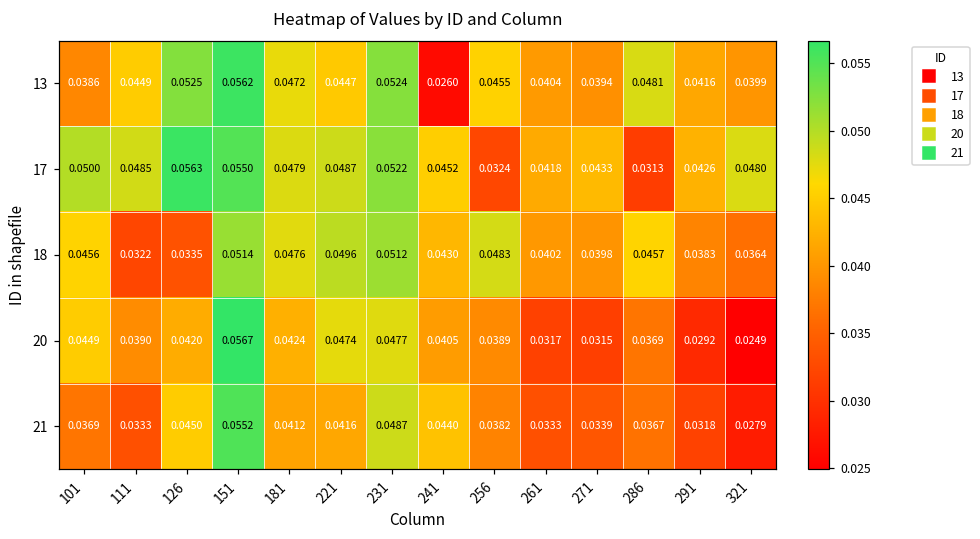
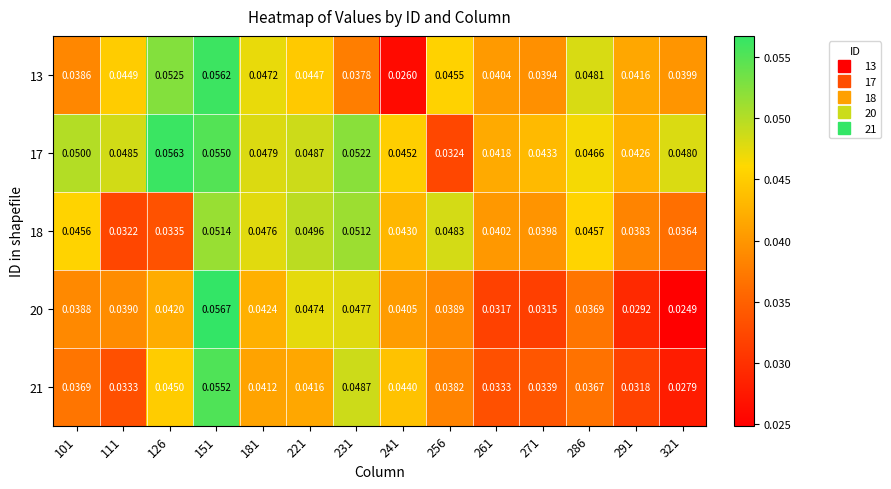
13, 231: 0.0524 -> 0.0378
17, 286: 0.0313 -> 0.0466
20, 101: 0.0449 -> 0.0388
